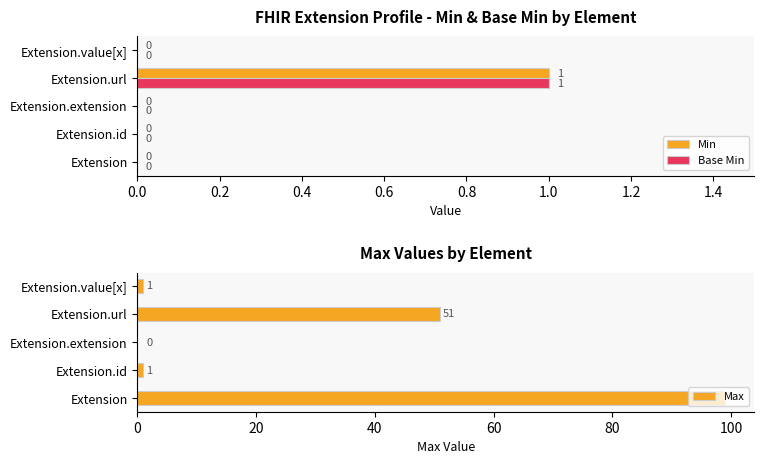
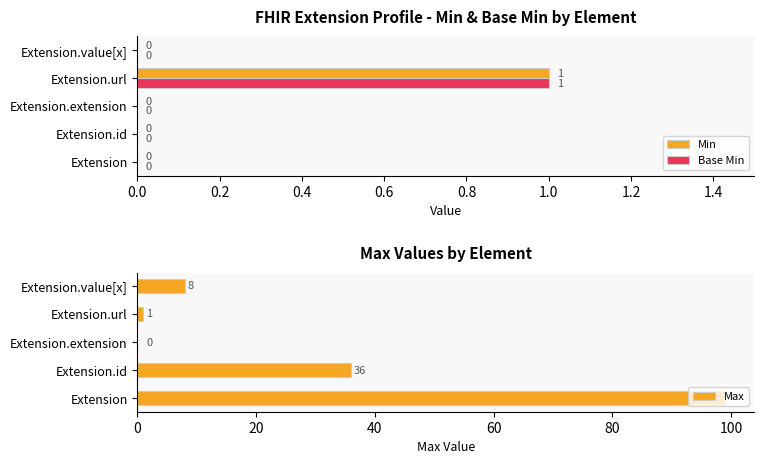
Max Values by Element, Extension.value[x]: 1 -> 8
Max Values by Element, Extension.url: 51 -> 1
Max Values by Element, Extension.id: 1 -> 36
